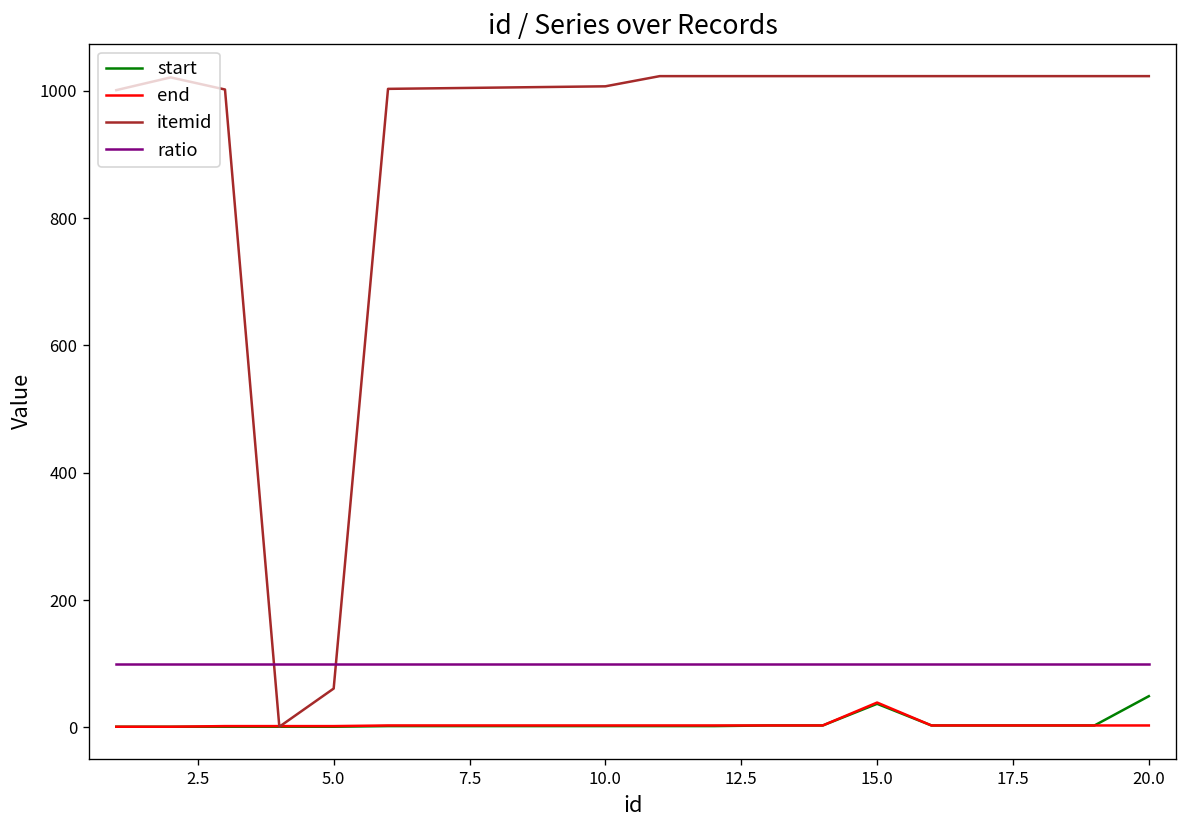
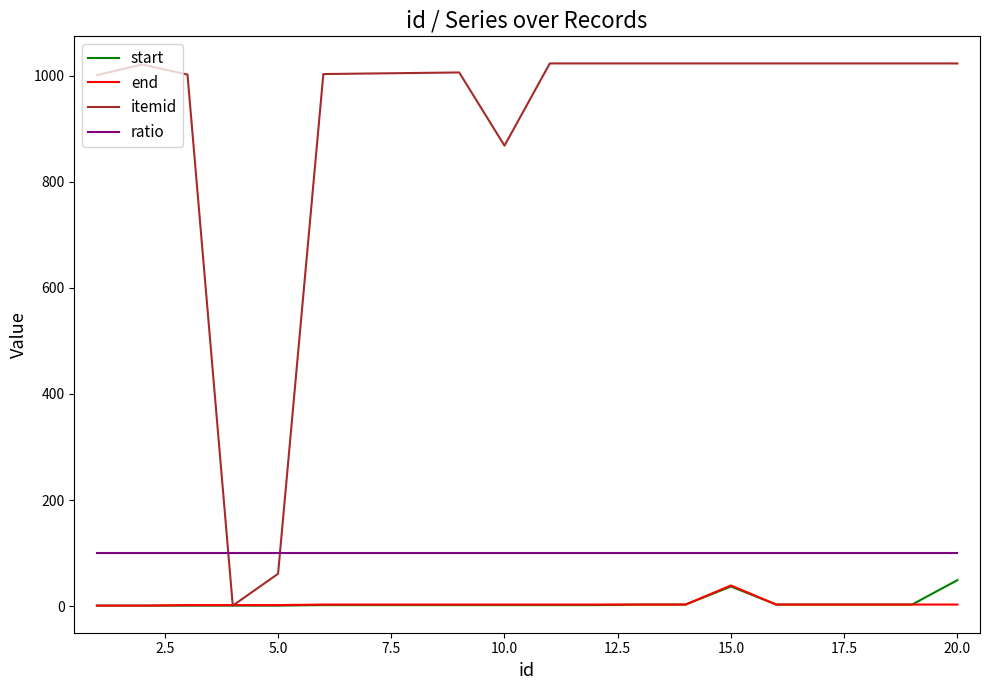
itemid, 10.0: 1010 -> 870
